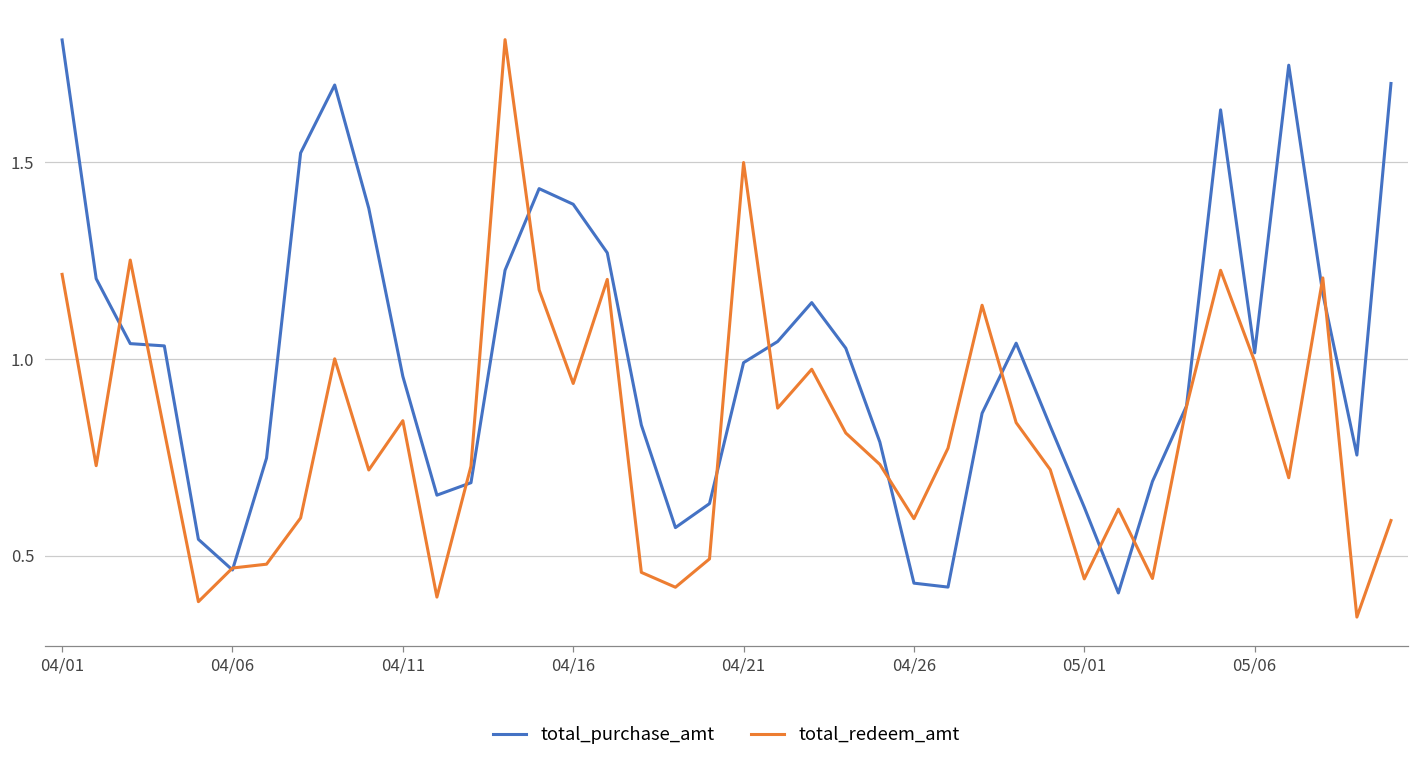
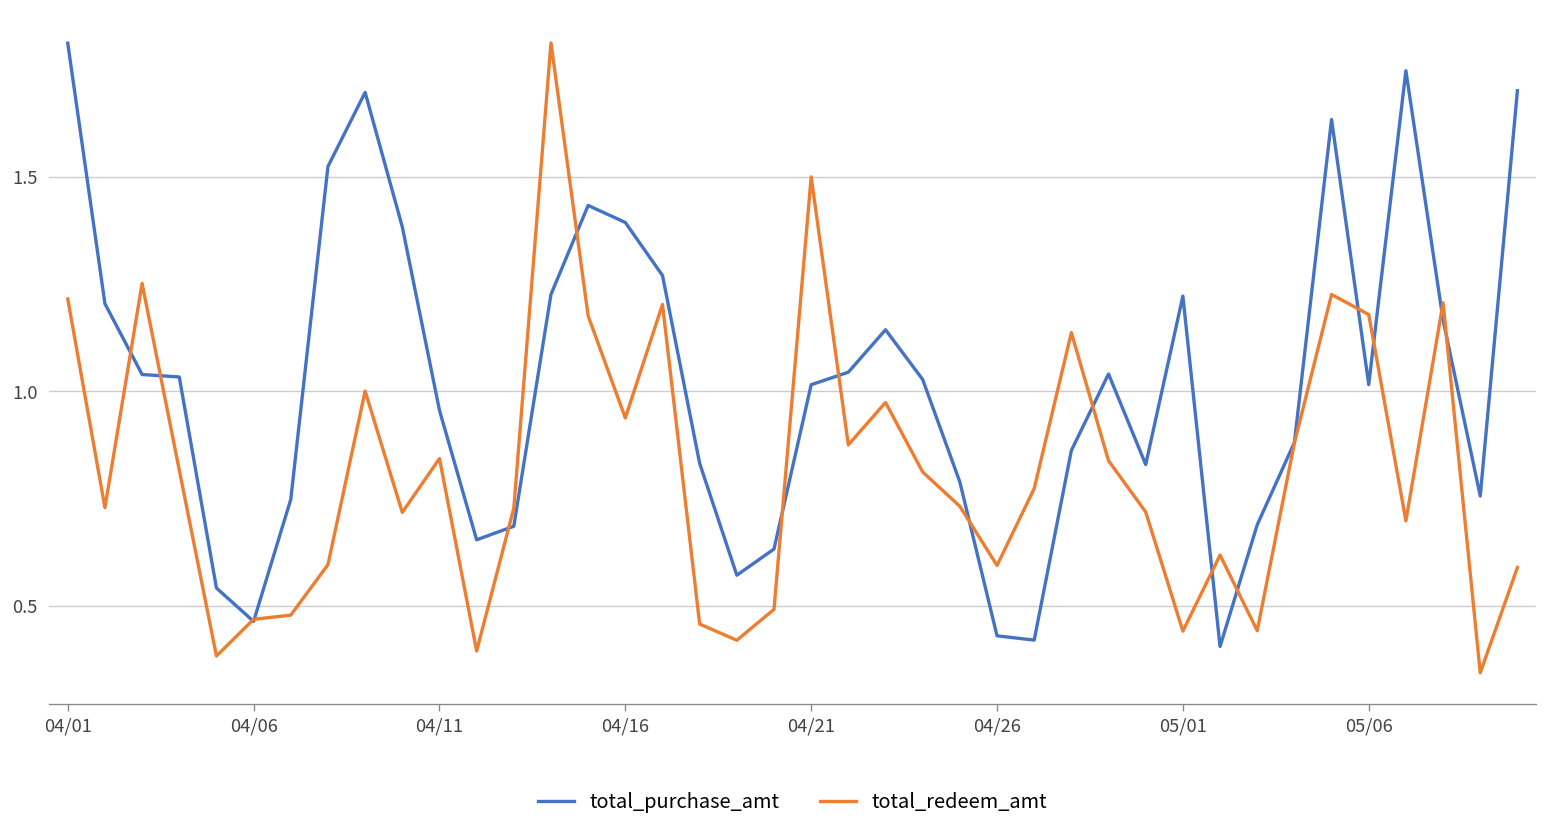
total_purchase_amt, 04/21: 0.99 -> 1.02
total_purchase_amt, 05/01: 0.62 -> 1.22
total_redeem_amt, 05/06: 0.99 -> 1.18
